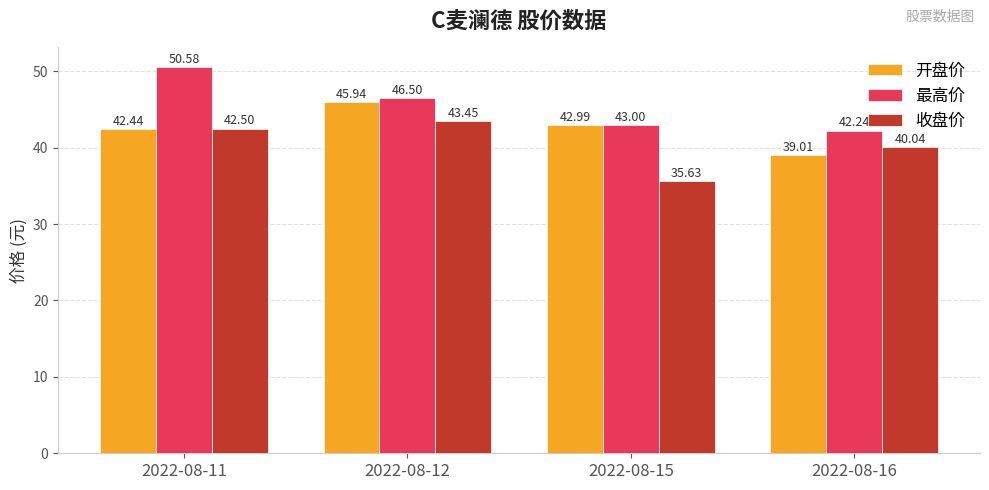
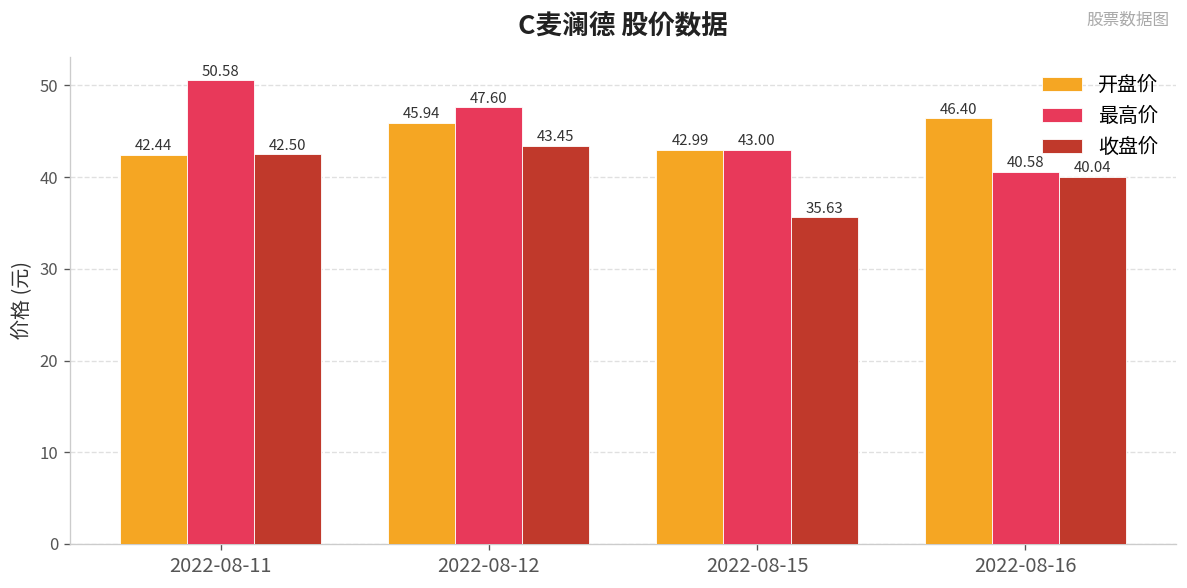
最高价, 2022-08-12: 46.50 -> 47.60
开盘价, 2022-08-16: 39.01 -> 46.40
最高价, 2022-08-16: 42.24 -> 40.58
